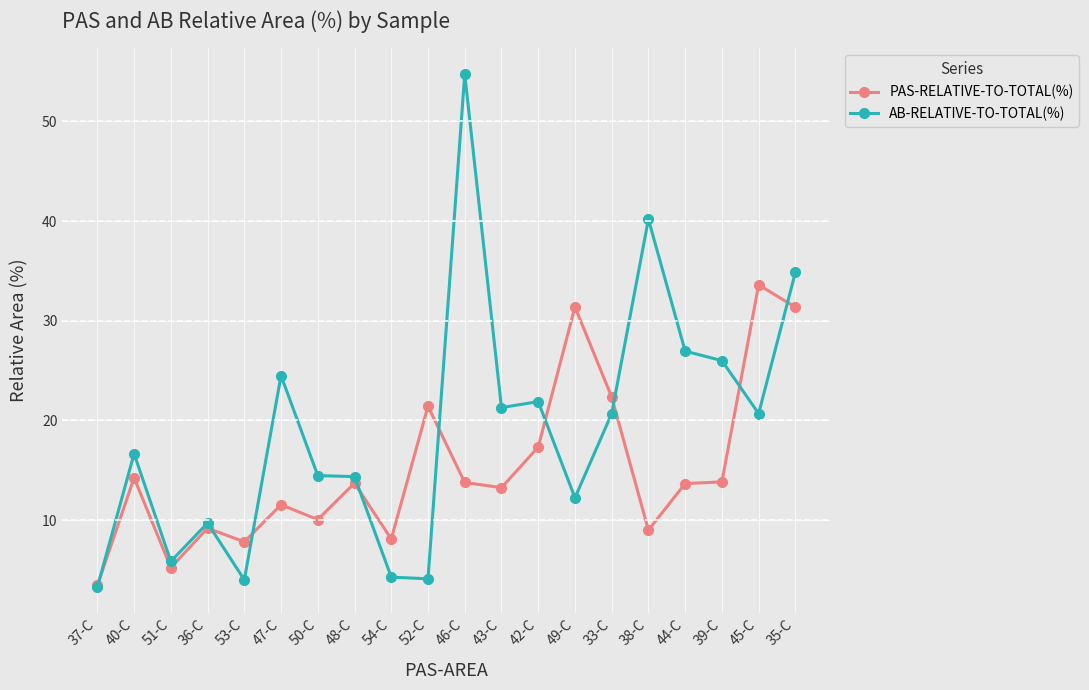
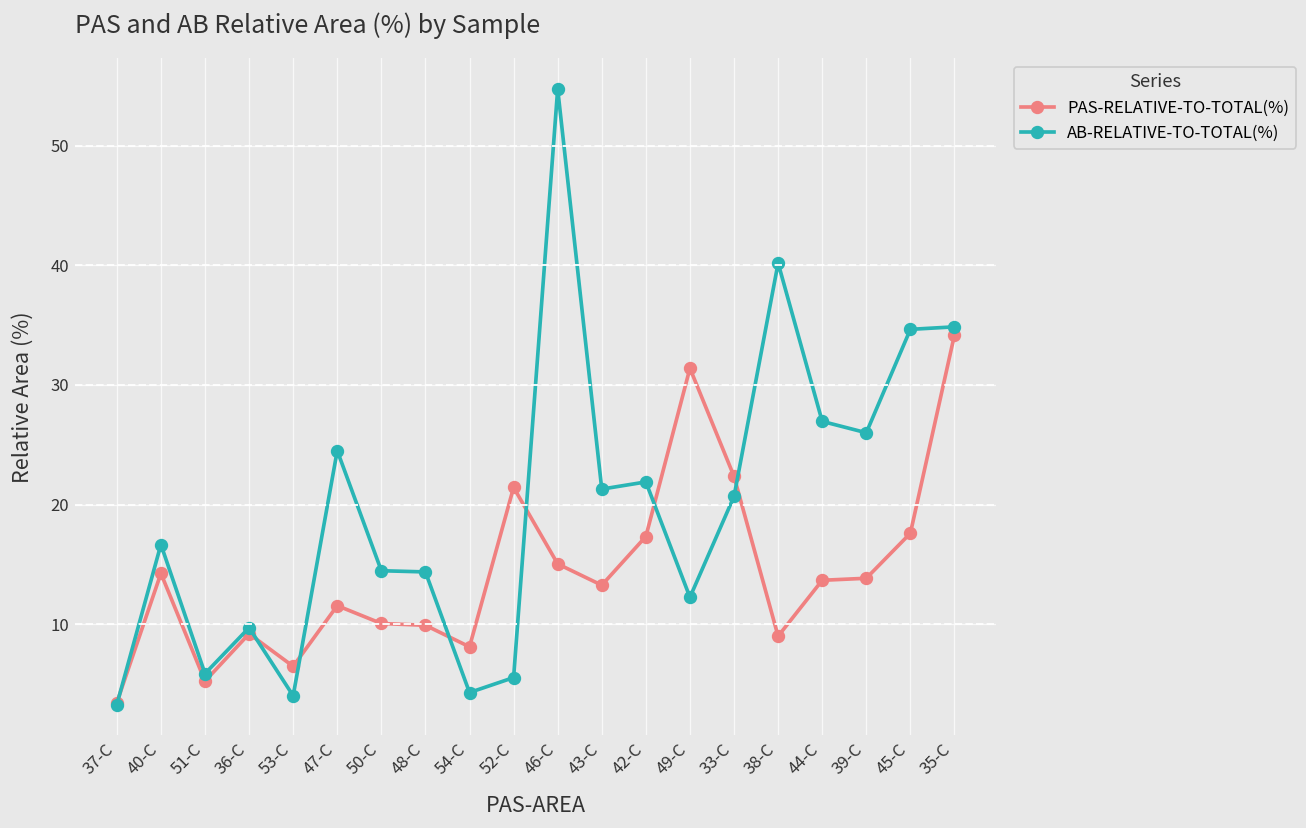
PAS-RELATIVE-TO-TOTAL(%), 53-C: 8 -> 6
PAS-RELATIVE-TO-TOTAL(%), 48-C: 14 -> 10
AB-RELATIVE-TO-TOTAL(%), 52-C: 4 -> 6
PAS-RELATIVE-TO-TOTAL(%), 46-C: 14 -> 15
PAS-RELATIVE-TO-TOTAL(%), 45-C: 34 -> 18
AB-RELATIVE-TO-TOTAL(%), 45-C: 21 -> 35
PAS-RELATIVE-TO-TOTAL(%), 35-C: 31 -> 34
